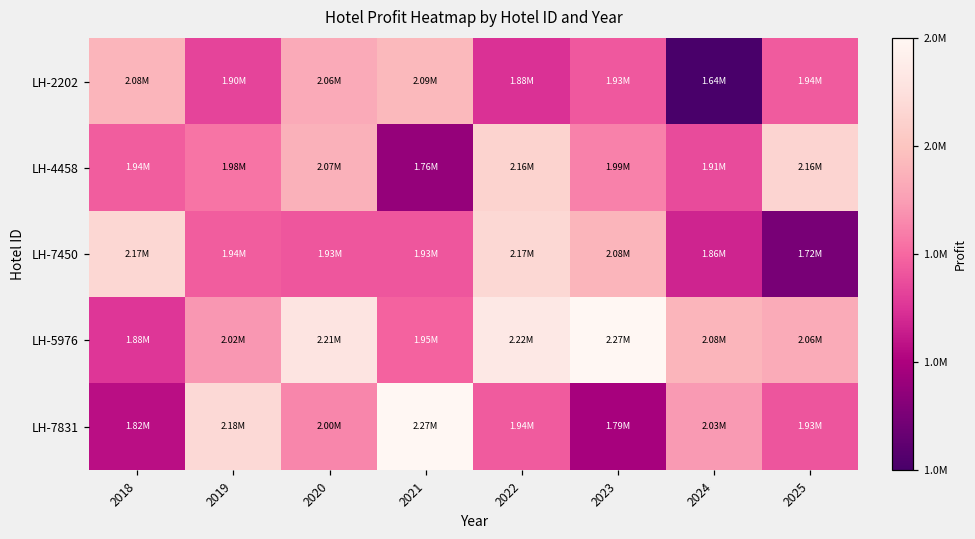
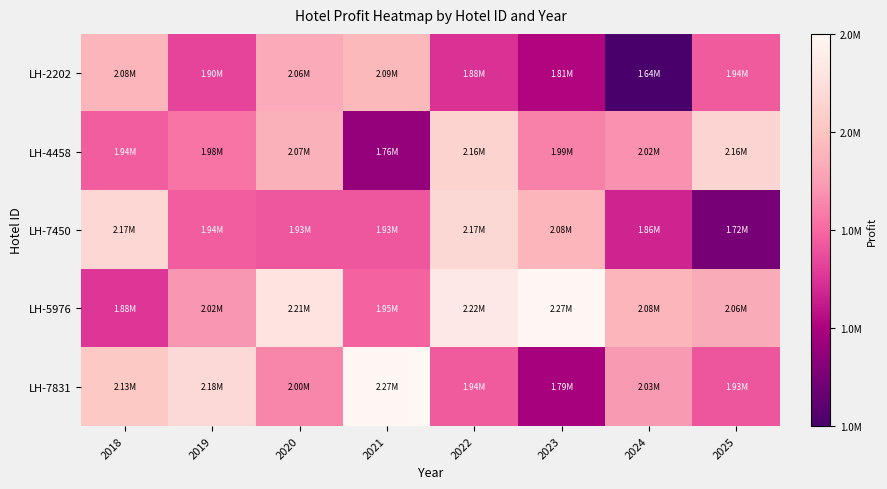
LH-2202, 2023: 1.93M -> 1.81M
LH-4458, 2024: 1.91M -> 2.02M
LH-7831, 2018: 1.82M -> 2.13M
